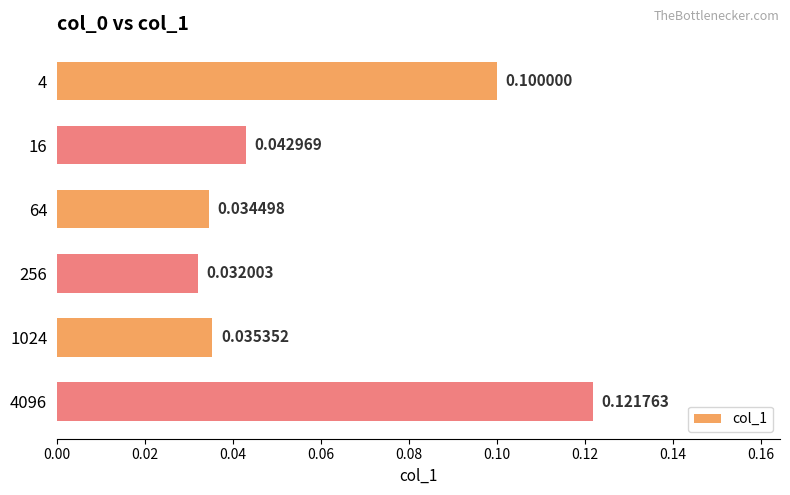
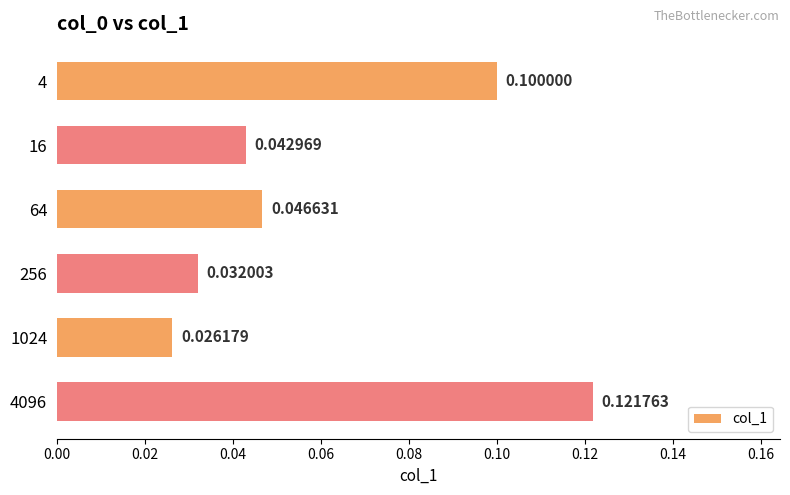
64: 0.034498 -> 0.046631
1024: 0.035352 -> 0.026179
